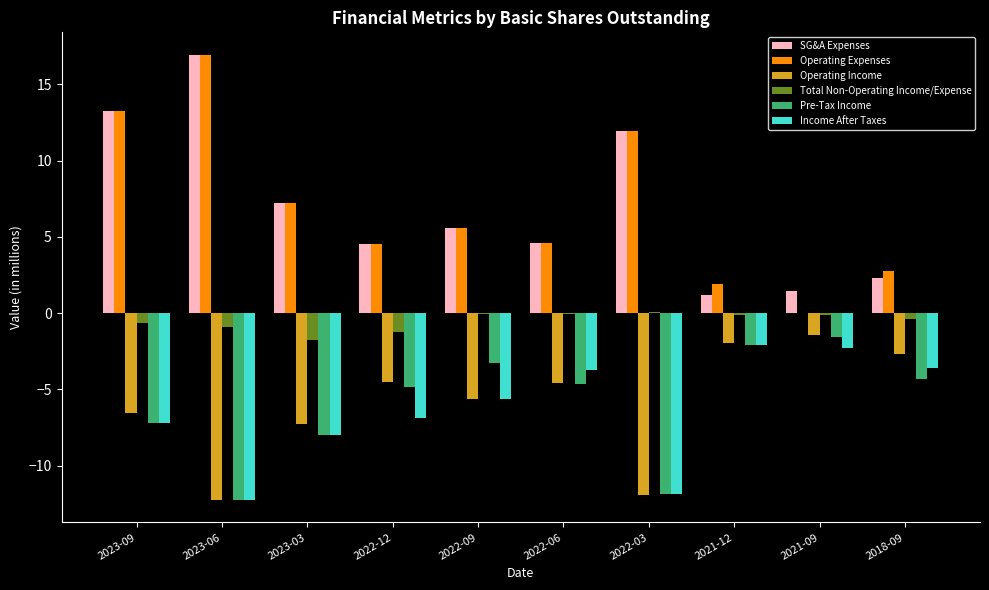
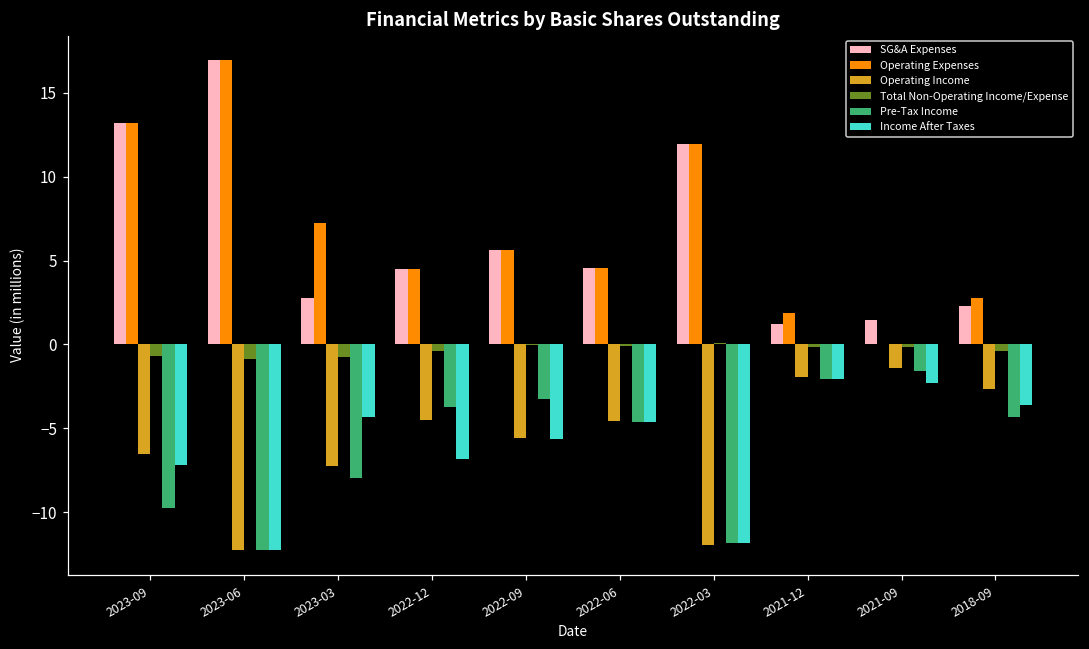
Pre-Tax Income, 2023-09: -7.2 -> -9.8
SG&A Expenses, 2023-03: 7.2 -> 2.8
Total Non-Operating Income/Expense, 2023-03: -1.8 -> -0.7
Income After Taxes, 2023-03: -8.0 -> -4.4
Total Non-Operating Income/Expense, 2022-12: -1.3 -> -0.4
Pre-Tax Income, 2022-12: -4.9 -> -3.7
Income After Taxes, 2022-06: -3.8 -> -4.6
